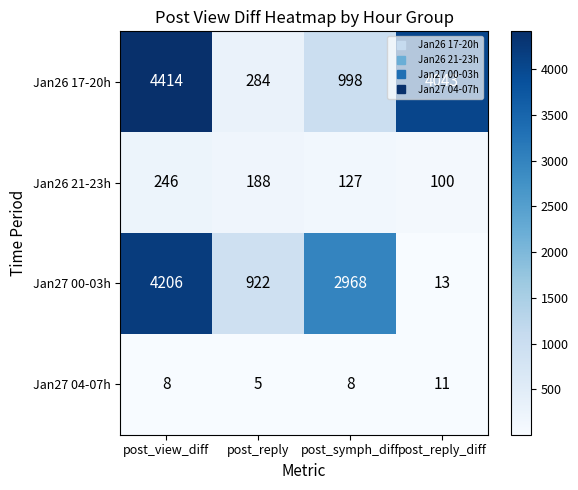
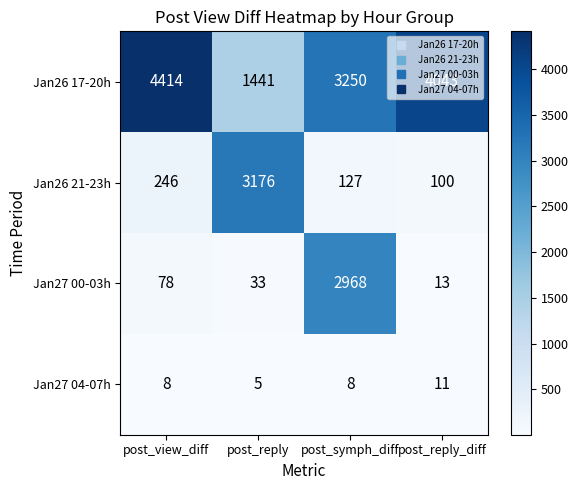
Jan26 17-20h, post_reply: 284 -> 1441
Jan26 17-20h, post_symph_diff: 998 -> 3250
Jan26 21-23h, post_reply: 188 -> 3176
Jan27 00-03h, post_view_diff: 4206 -> 78
Jan27 00-03h, post_reply: 922 -> 33
